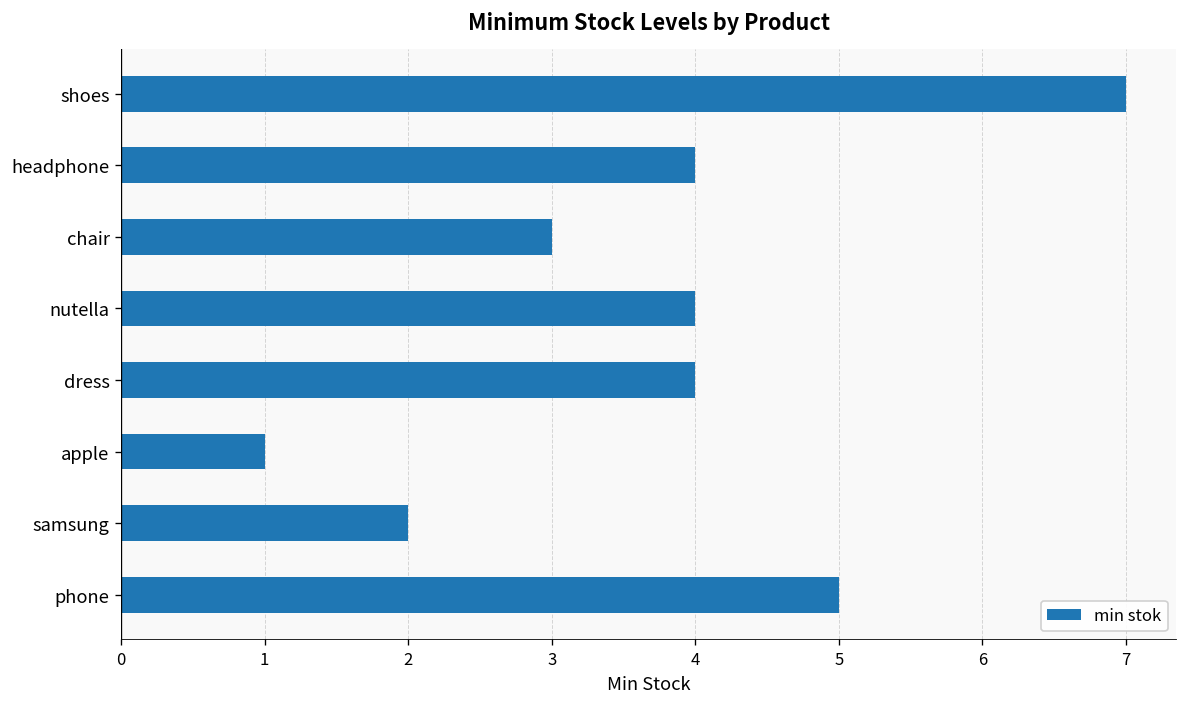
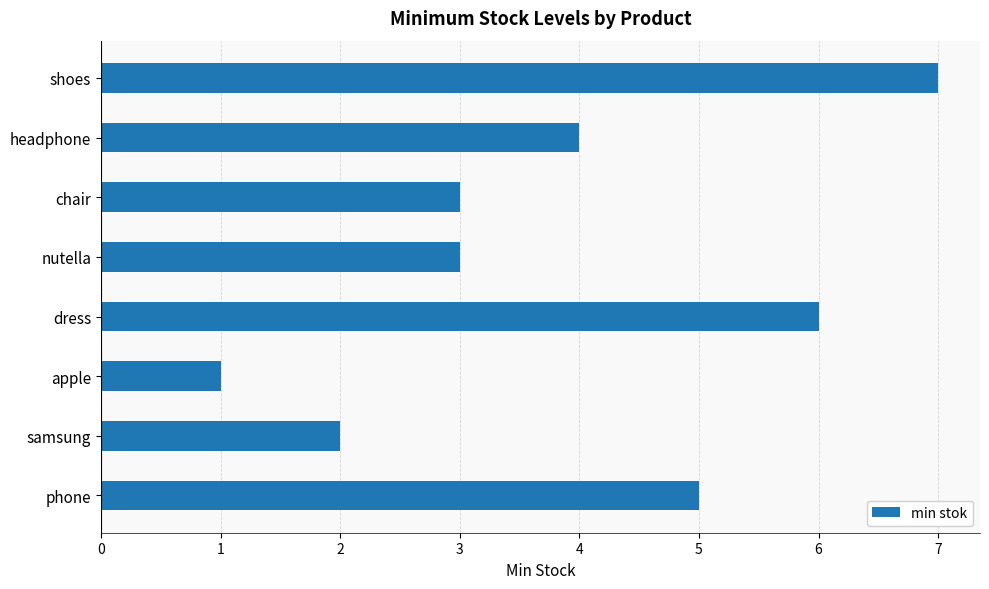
nutella: 4 -> 3
dress: 4 -> 6
